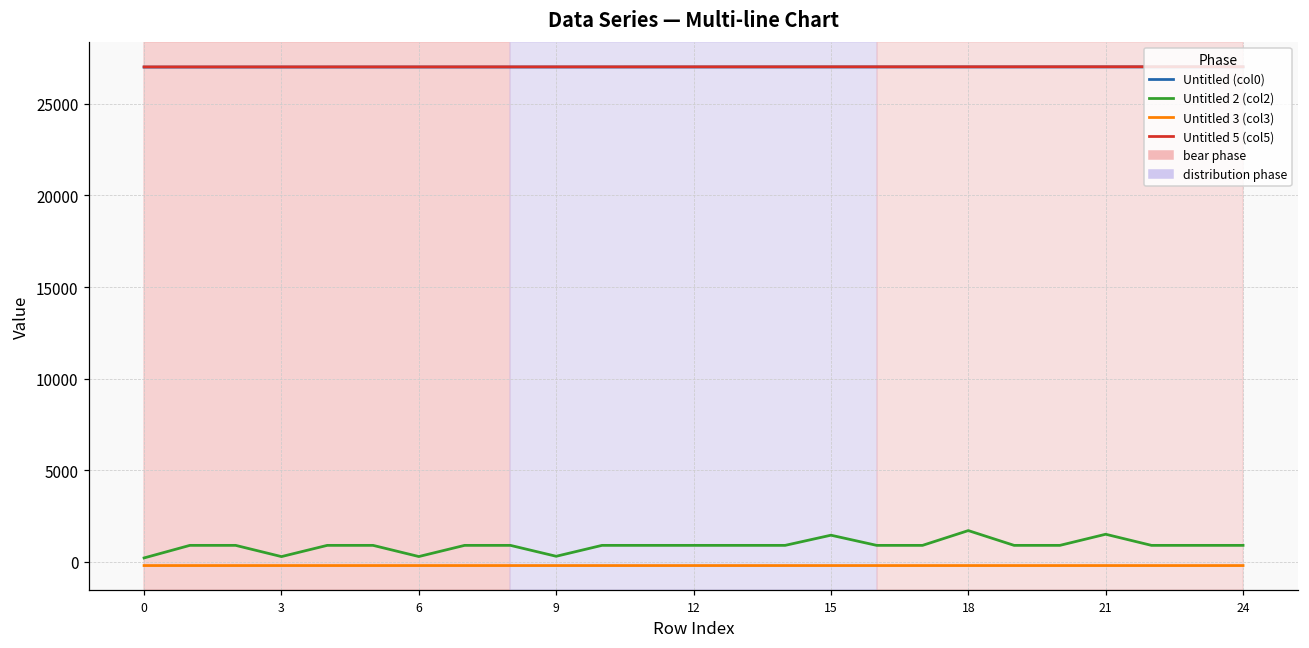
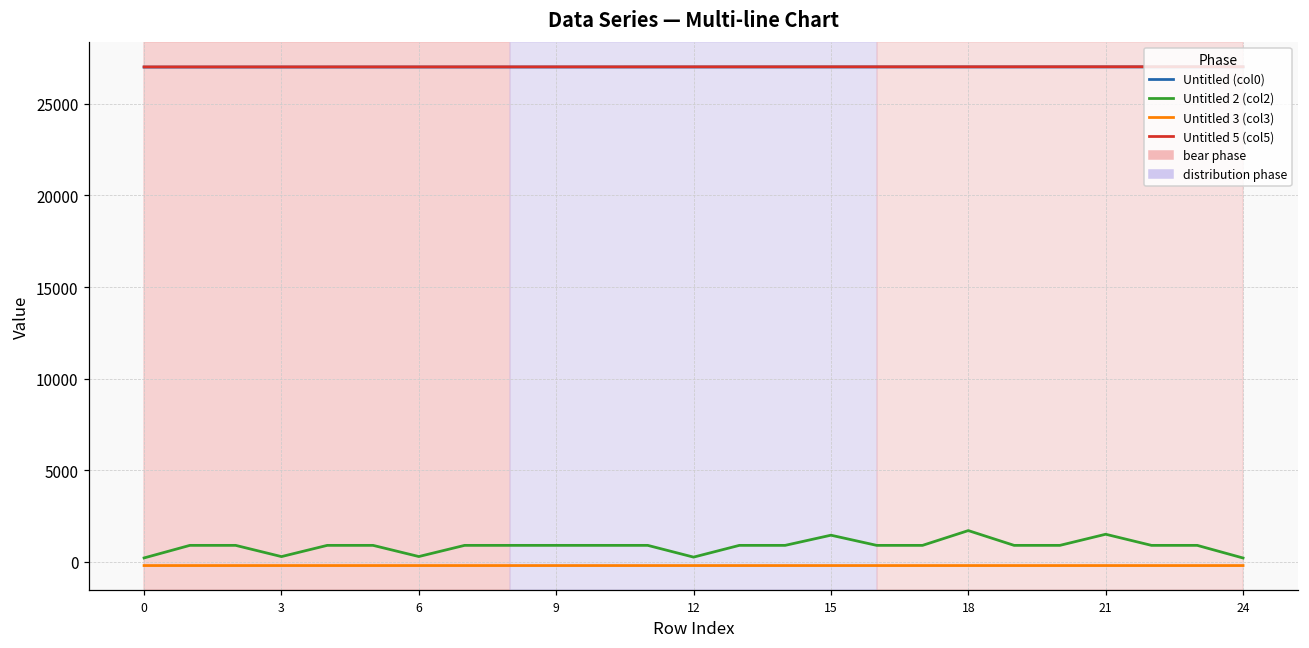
Untitled 2 (col2), 9: 300 -> 900
Untitled 2 (col2), 12: 900 -> 300
Untitled 2 (col2), 24: 900 -> 200
